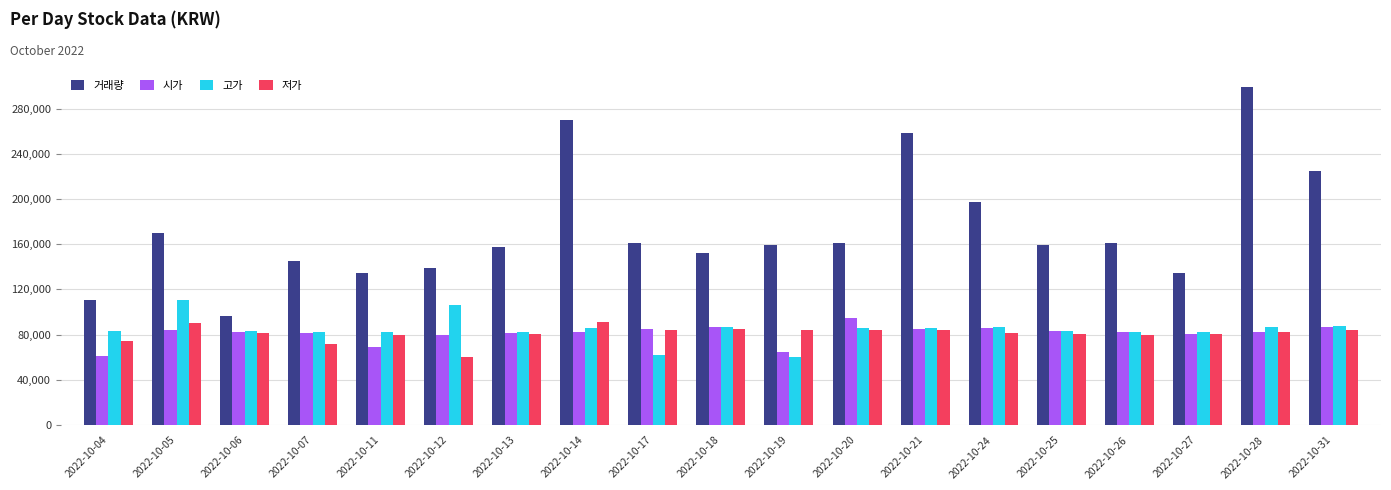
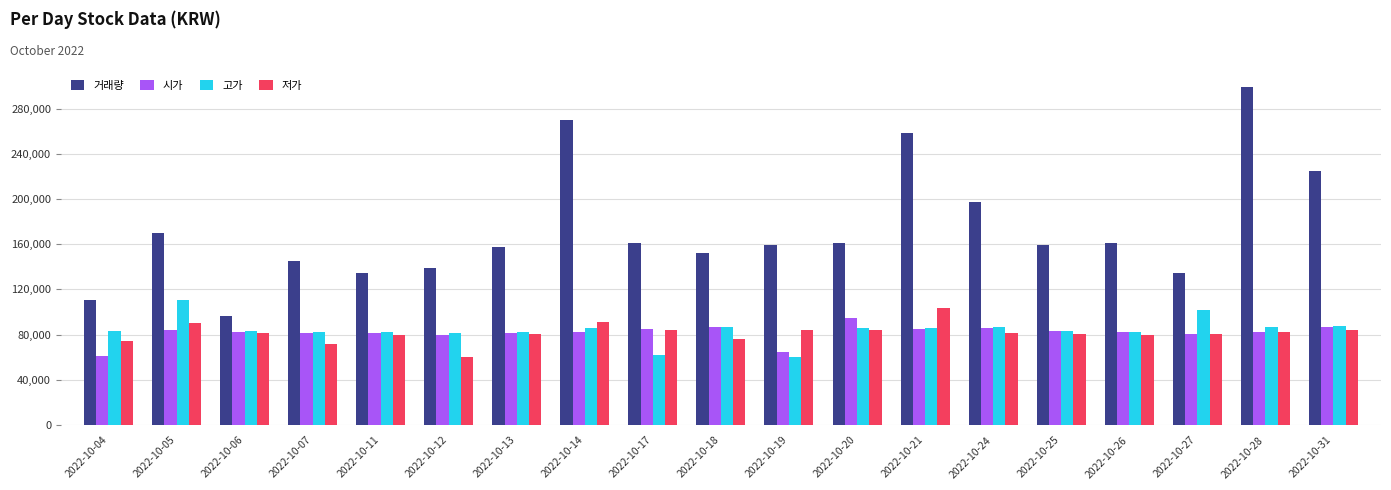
시가, 2022-10-11: 69,000 -> 81,000
고가, 2022-10-12: 106,000 -> 82,000
저가, 2022-10-18: 85,000 -> 76,000
저가, 2022-10-21: 84,000 -> 104,000
고가, 2022-10-27: 82,000 -> 102,000
